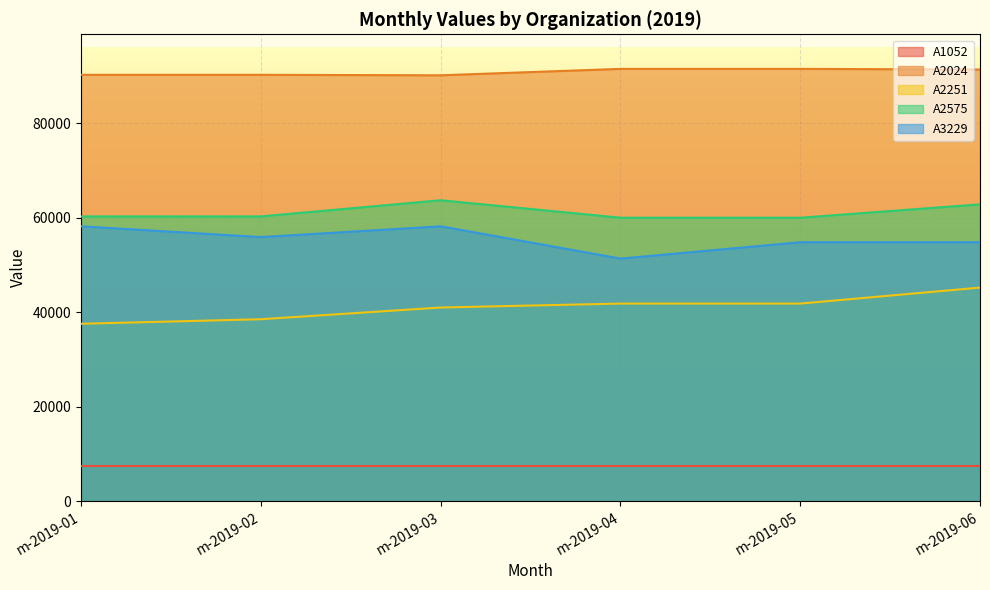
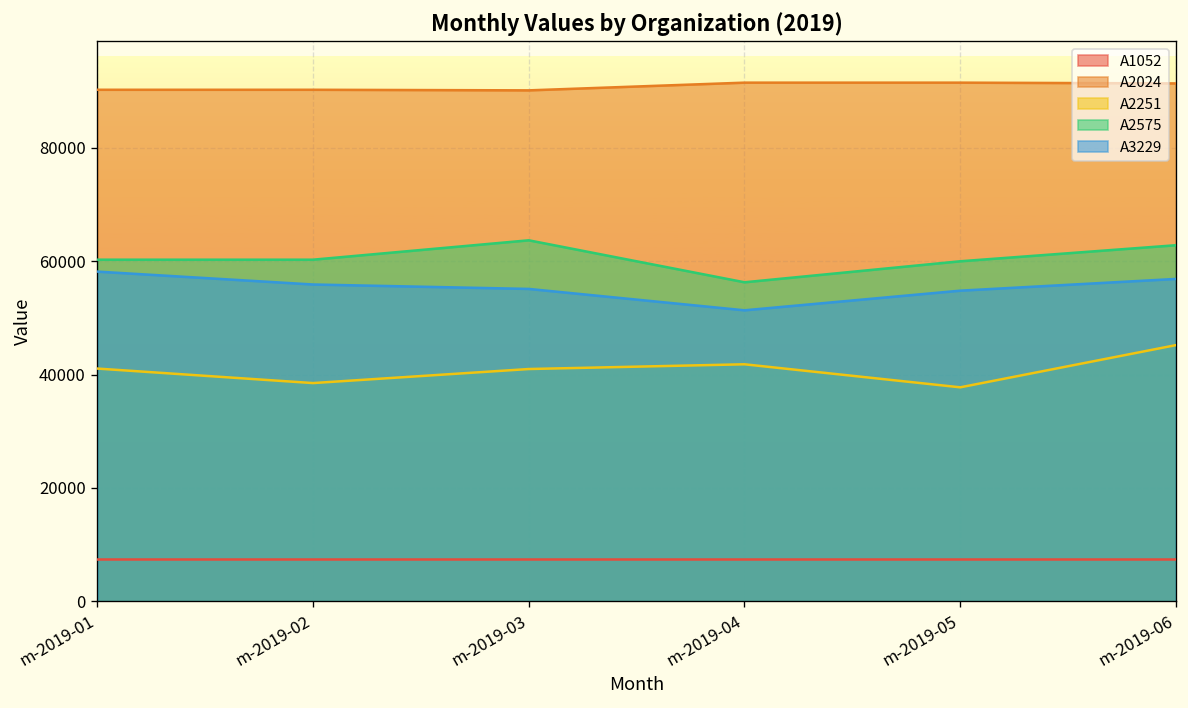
A2251, m-2019-01: 38000 -> 41000
A3229, m-2019-03: 58000 -> 55000
A2575, m-2019-04: 60000 -> 56000
A2251, m-2019-05: 42000 -> 38000
A3229, m-2019-06: 55000 -> 57000
